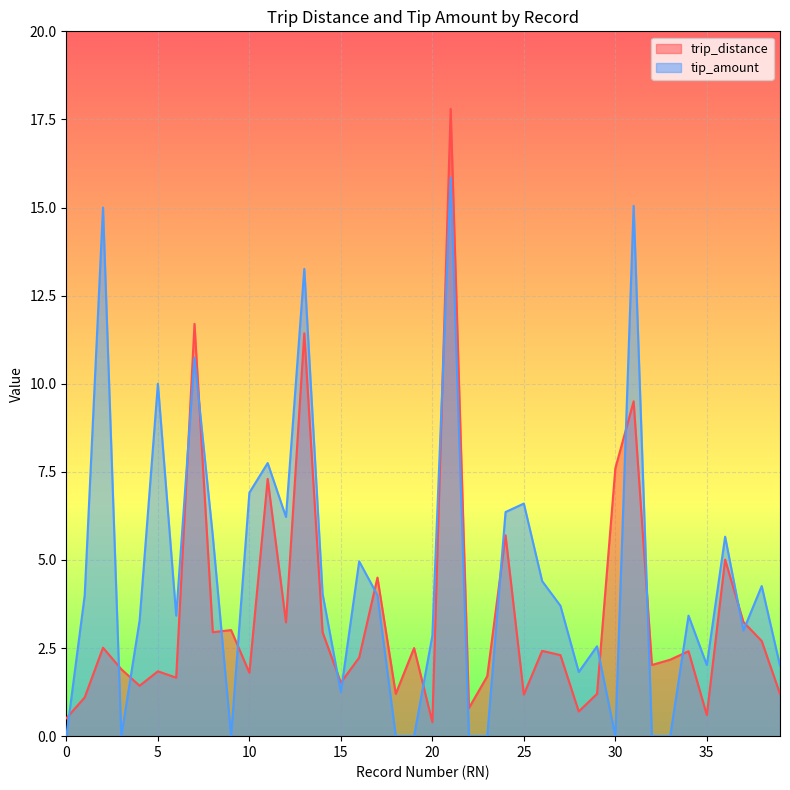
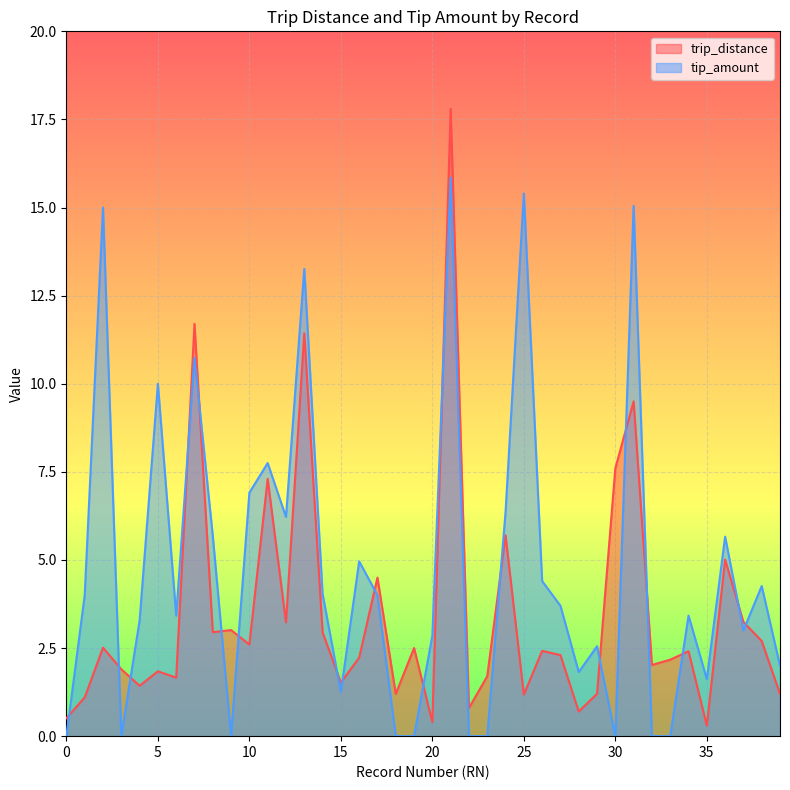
trip_distance, 10: 1.8 -> 2.6
tip_amount, 25: 6.6 -> 15.4
trip_distance, 35: 0.6 -> 0.3
tip_amount, 35: 2.0 -> 1.6
